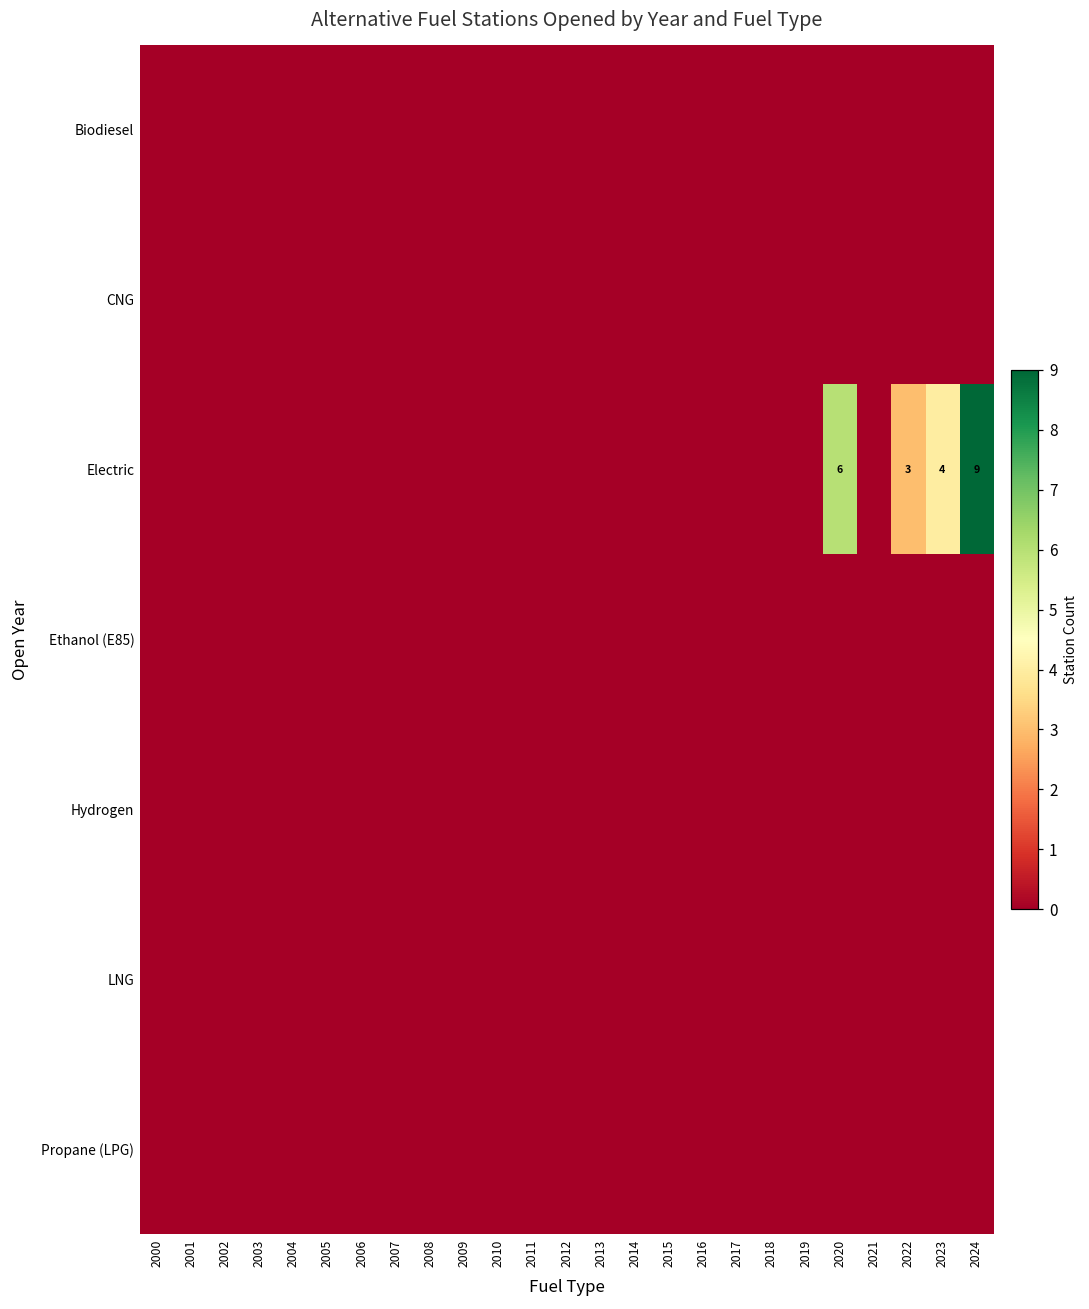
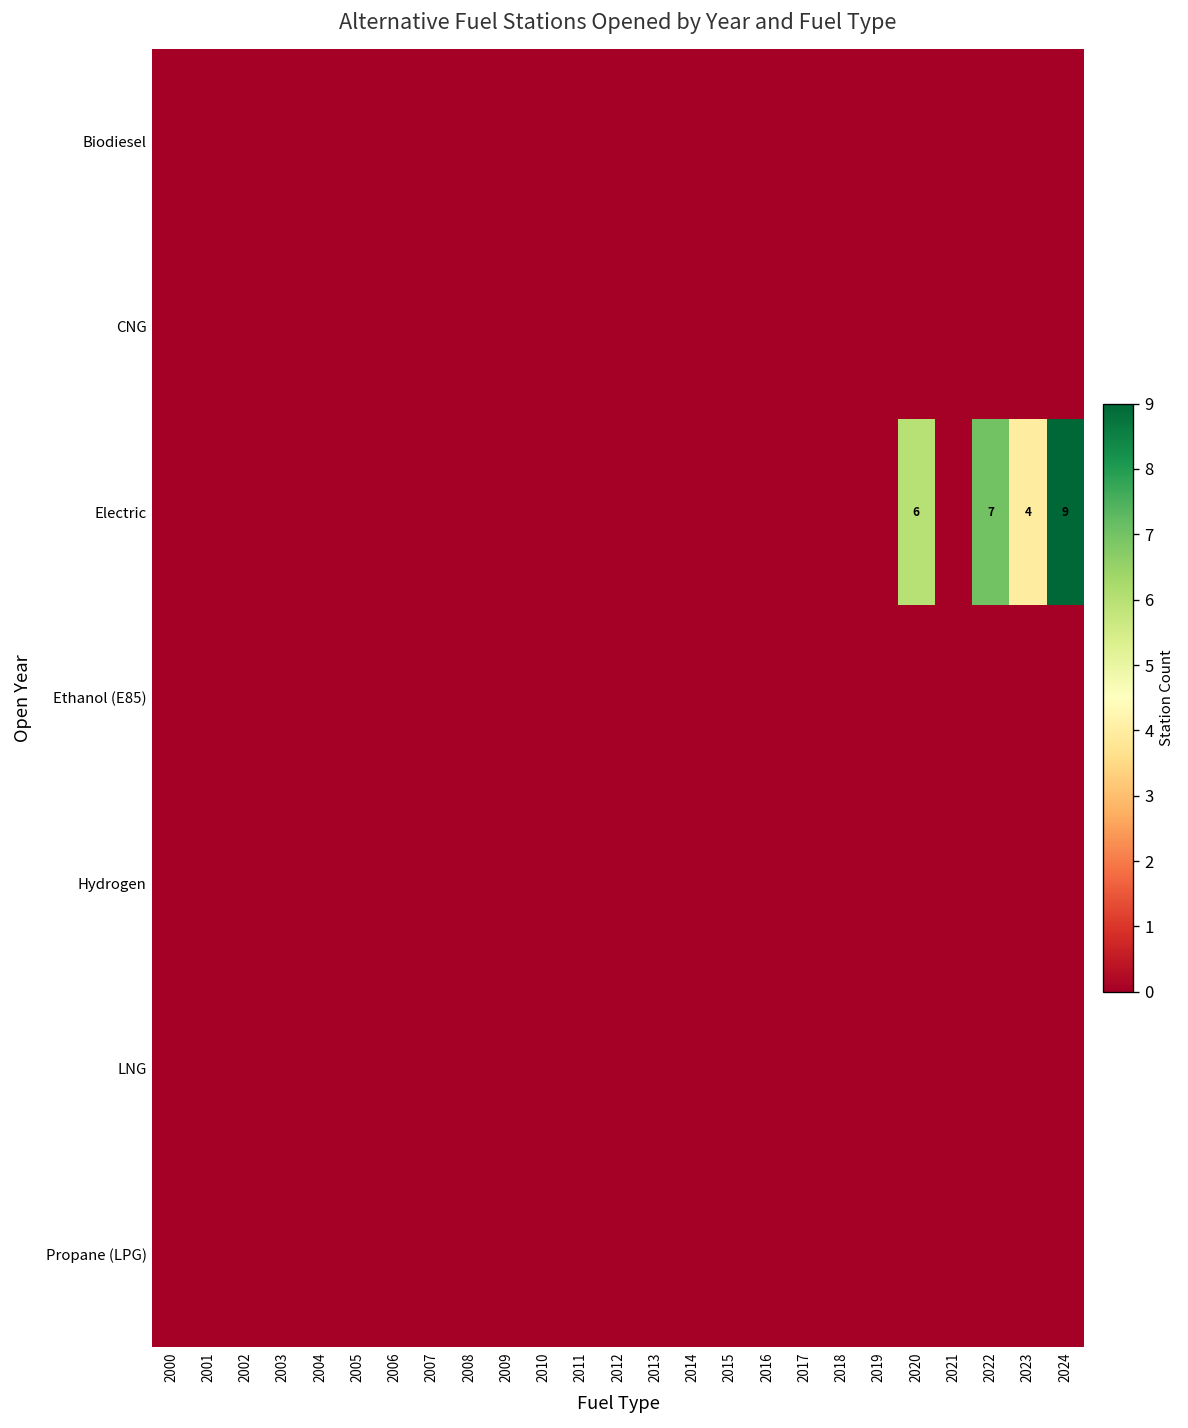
Electric, 2022: 3 -> 7
